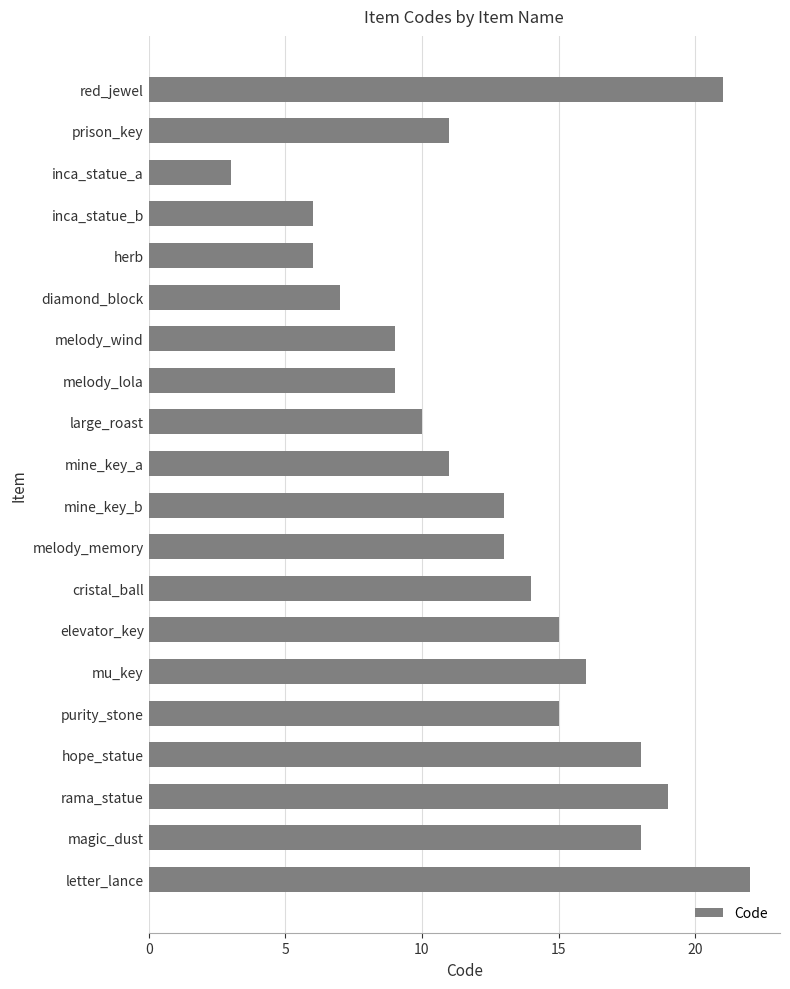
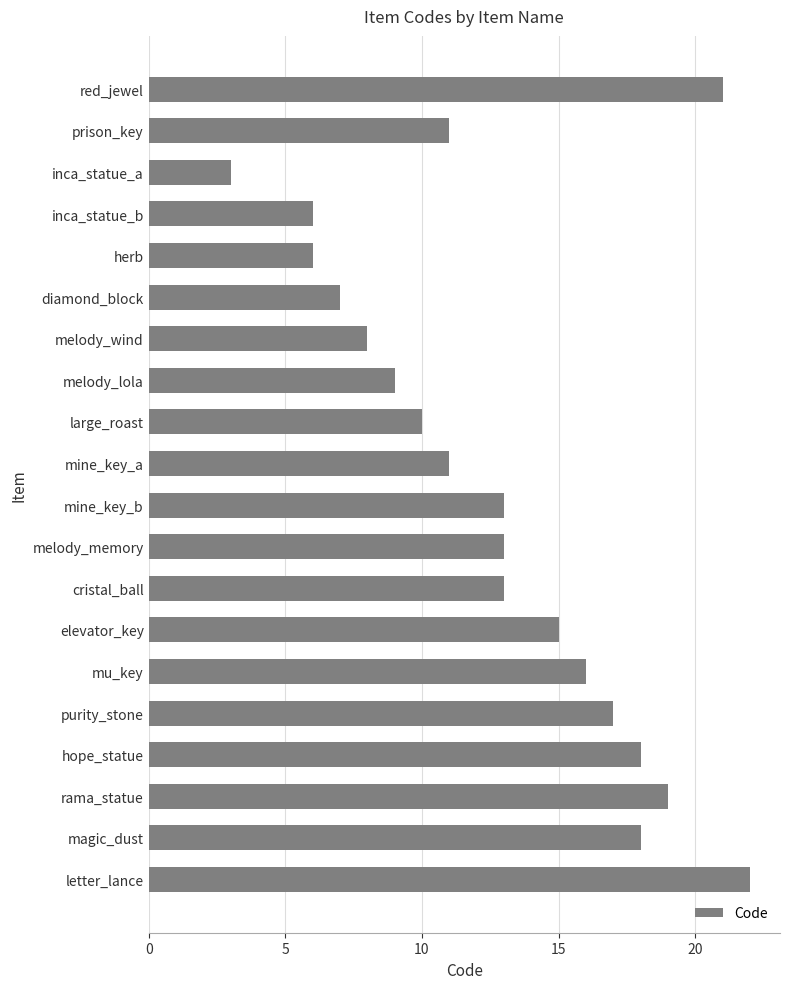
melody_wind: 9 -> 8
cristal_ball: 14 -> 13
purity_stone: 15 -> 17
